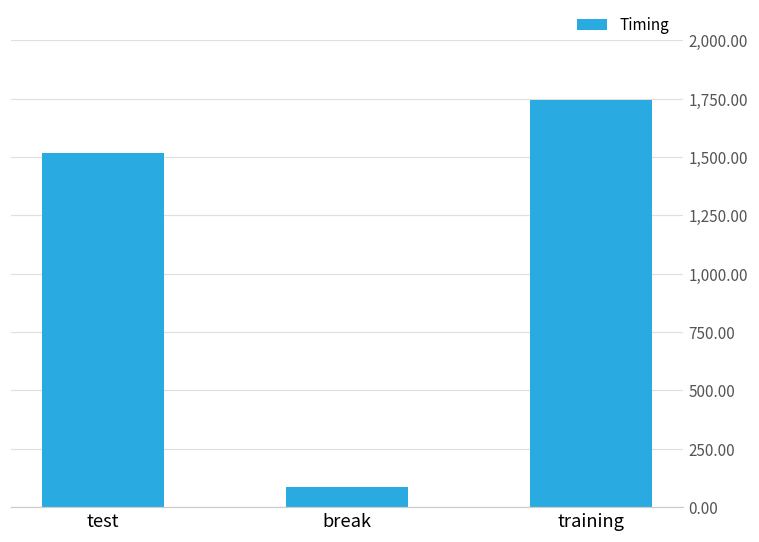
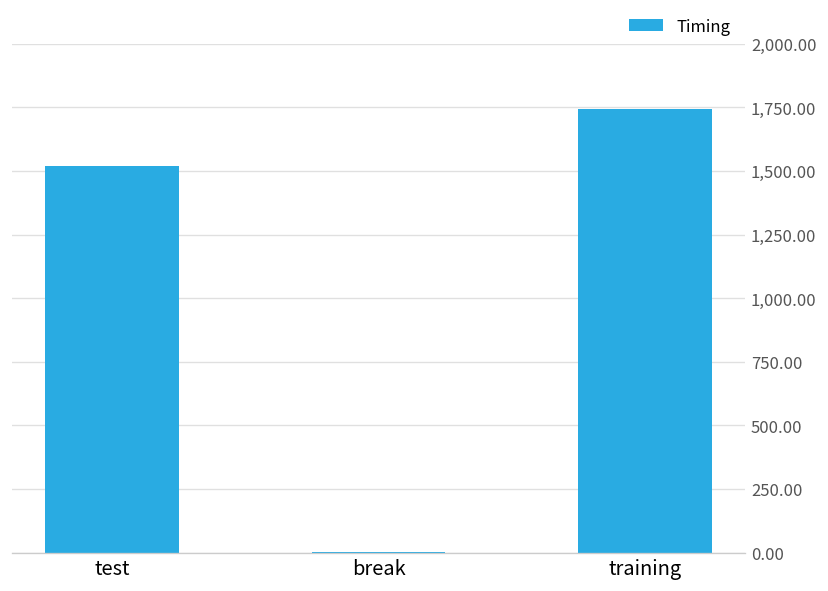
break: 80 -> 0
